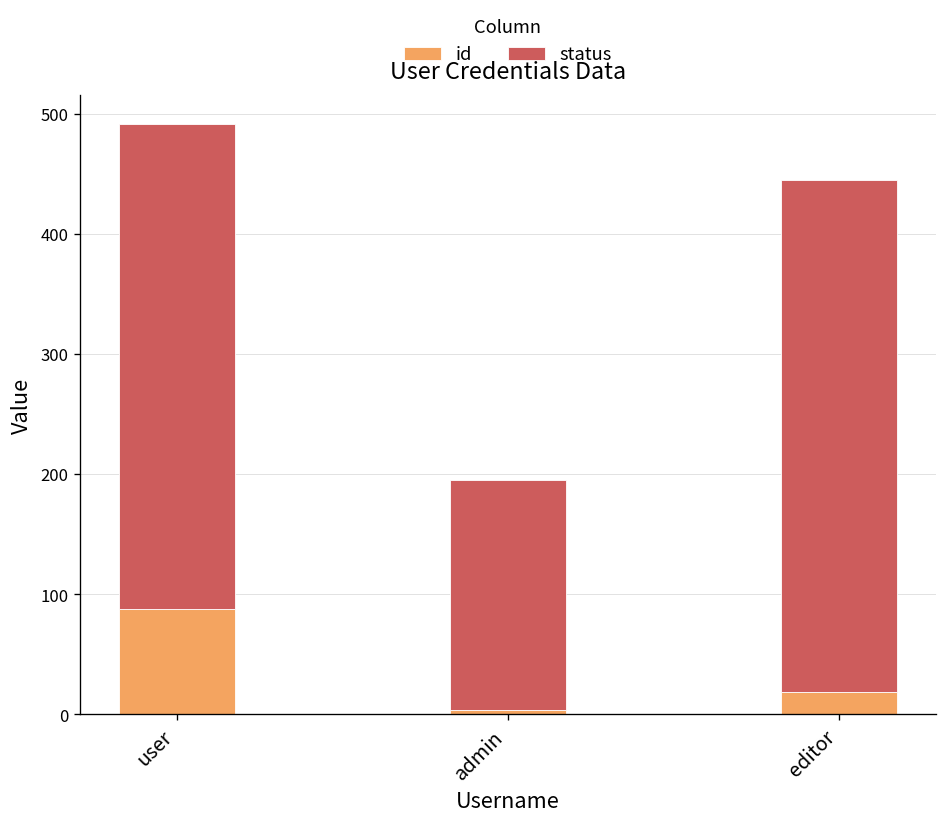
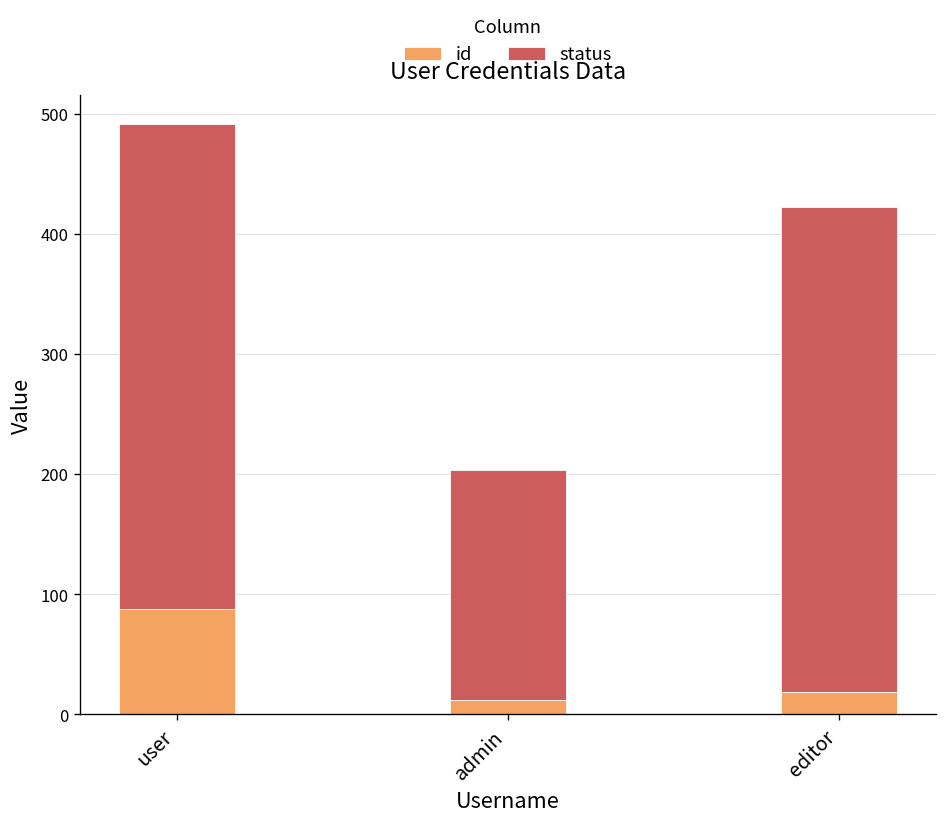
id, admin: 4 -> 12
status, editor: 426 -> 403
